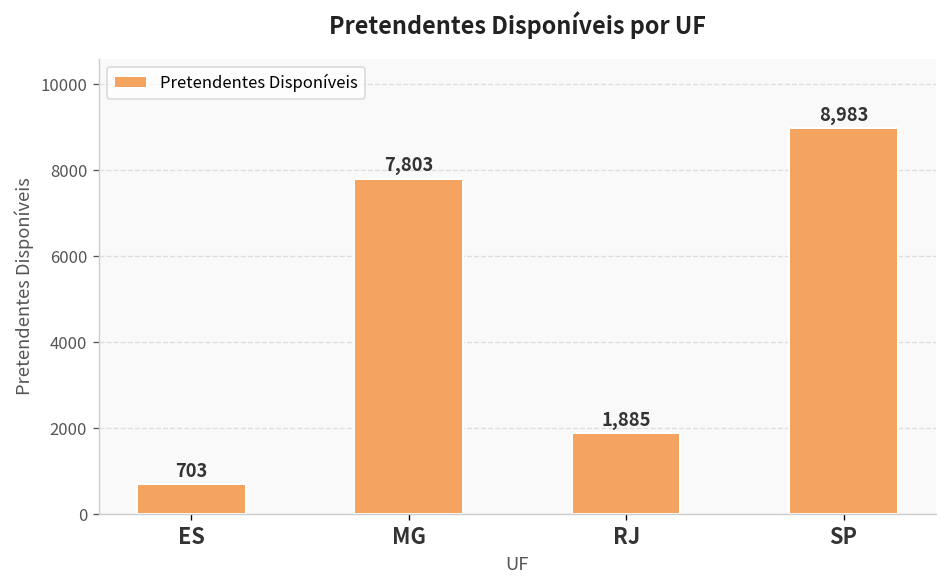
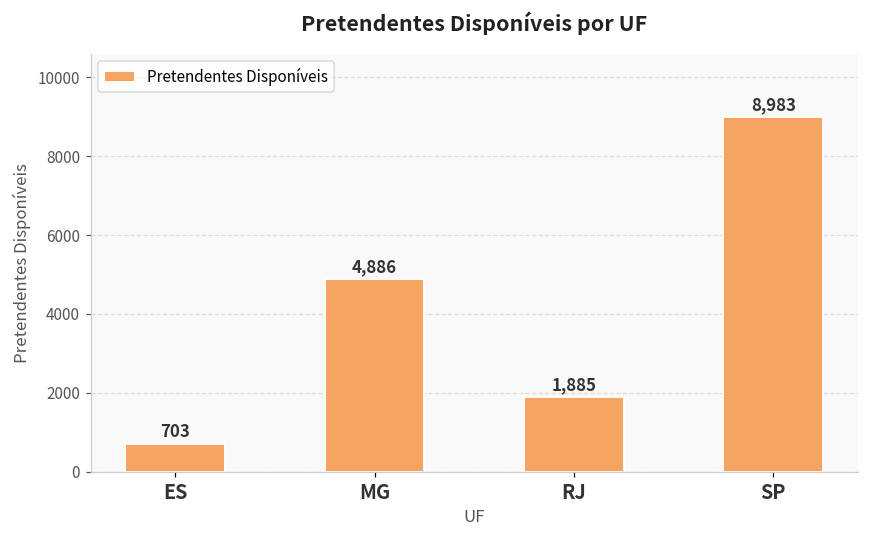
MG: 7,803 -> 4,886
